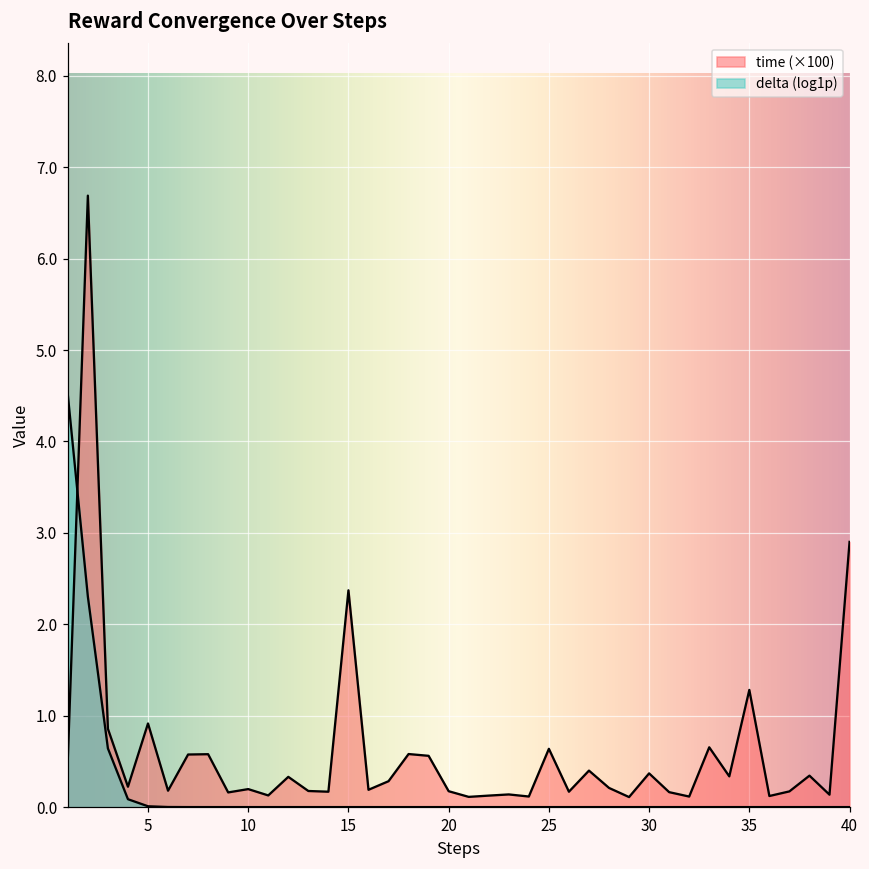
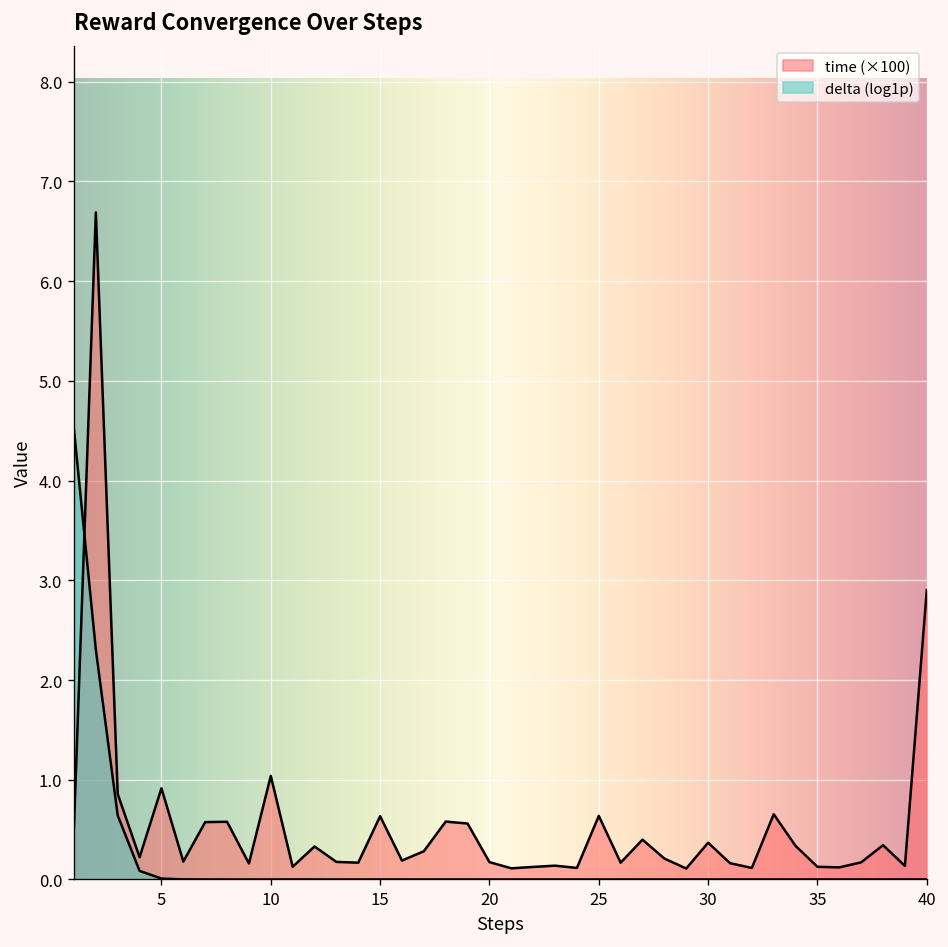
time (×100), 10: 0.2 -> 1.0
time (×100), 15: 2.4 -> 0.6
time (×100), 35: 1.3 -> 0.1
